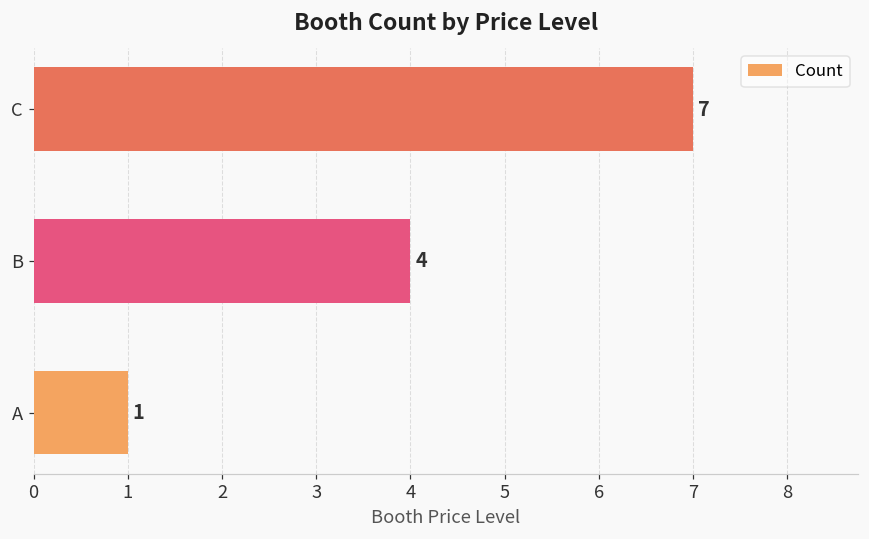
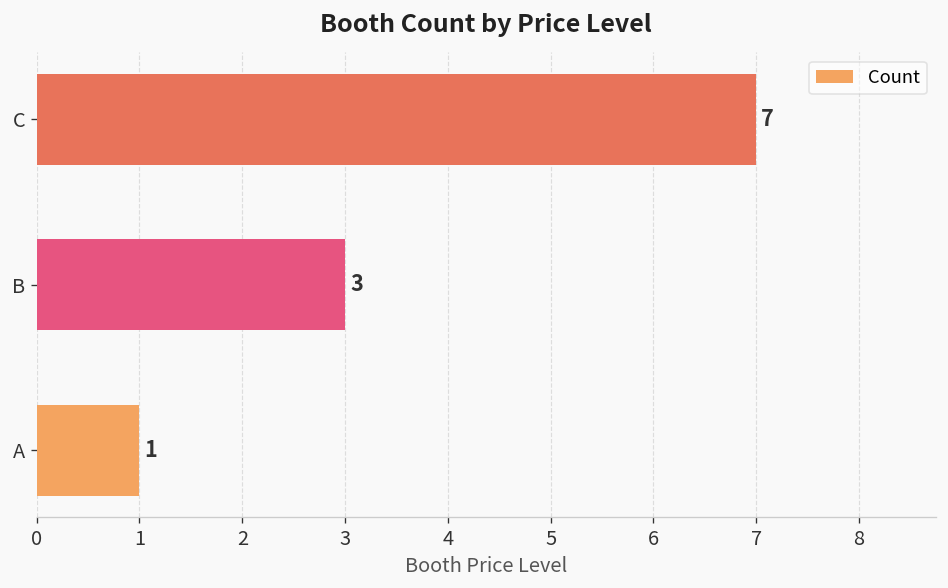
B: 4 -> 3
